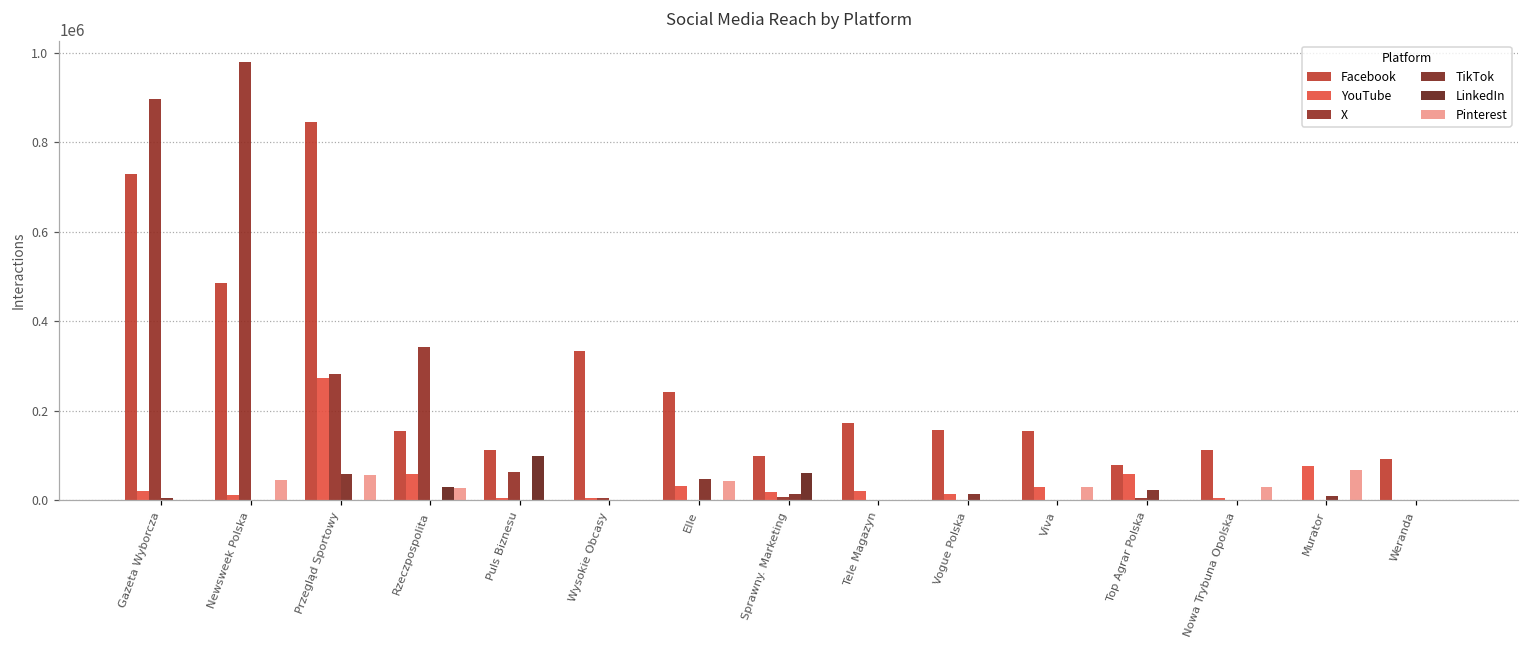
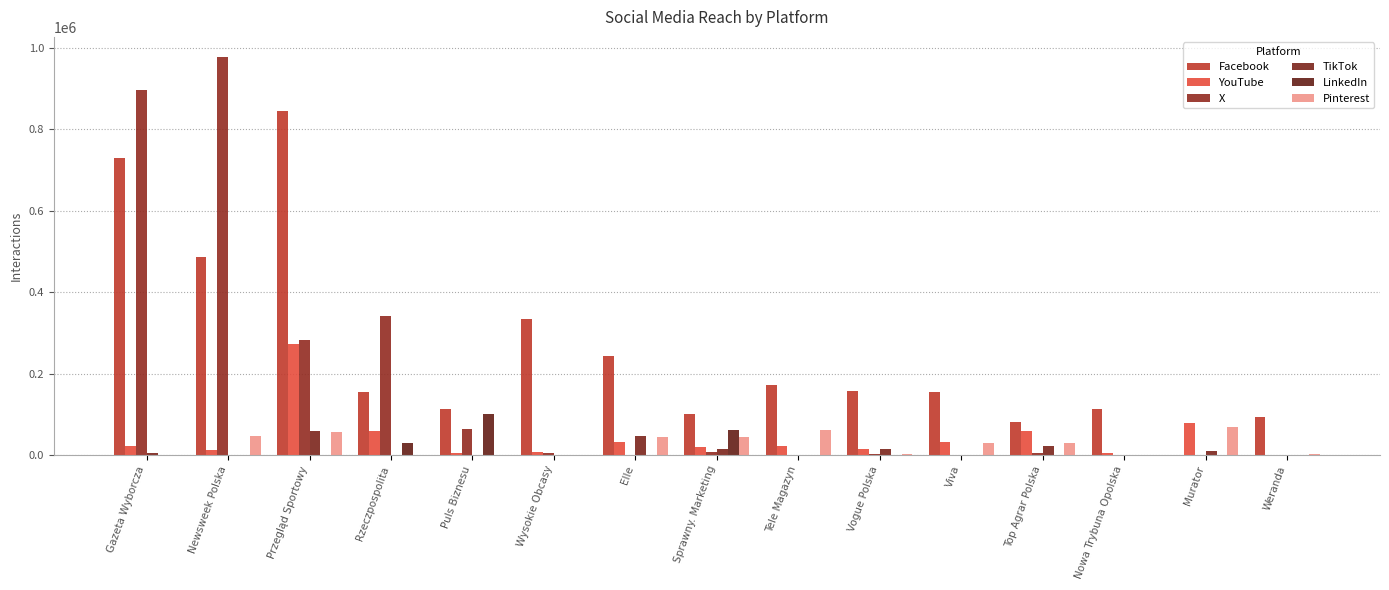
Pinterest, Rzeczpospolita: 30000 -> 0
Pinterest, Sprawny. Marketing: 0 -> 50000
Pinterest, Tele Magazyn: 0 -> 60000
Pinterest, Top Agrar Polska: 0 -> 30000
Pinterest, Nowa Trybuna Opolska: 30000 -> 0
